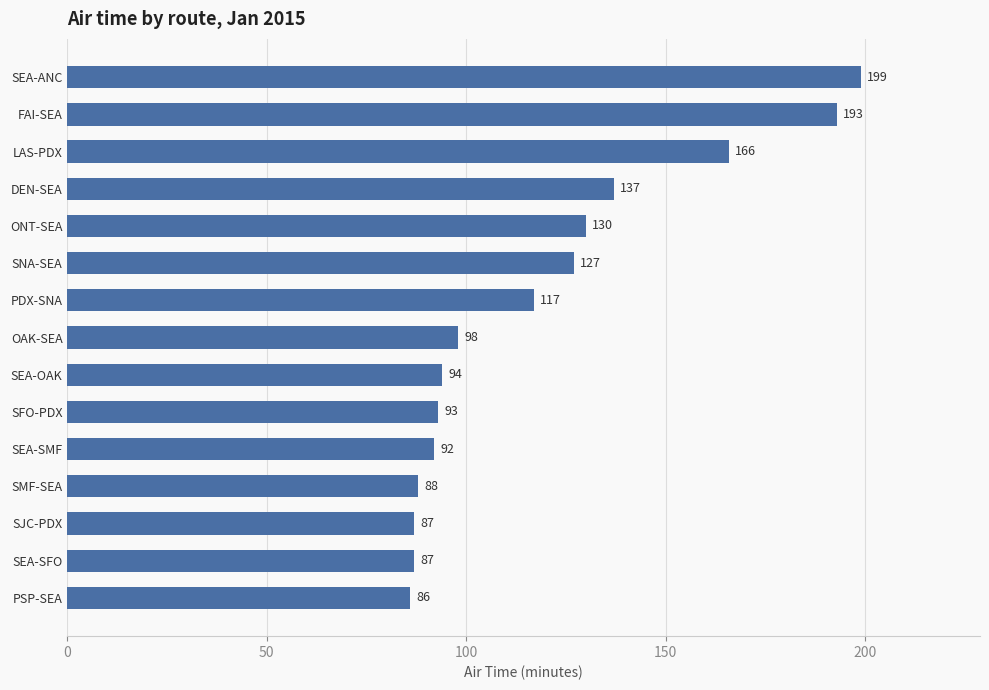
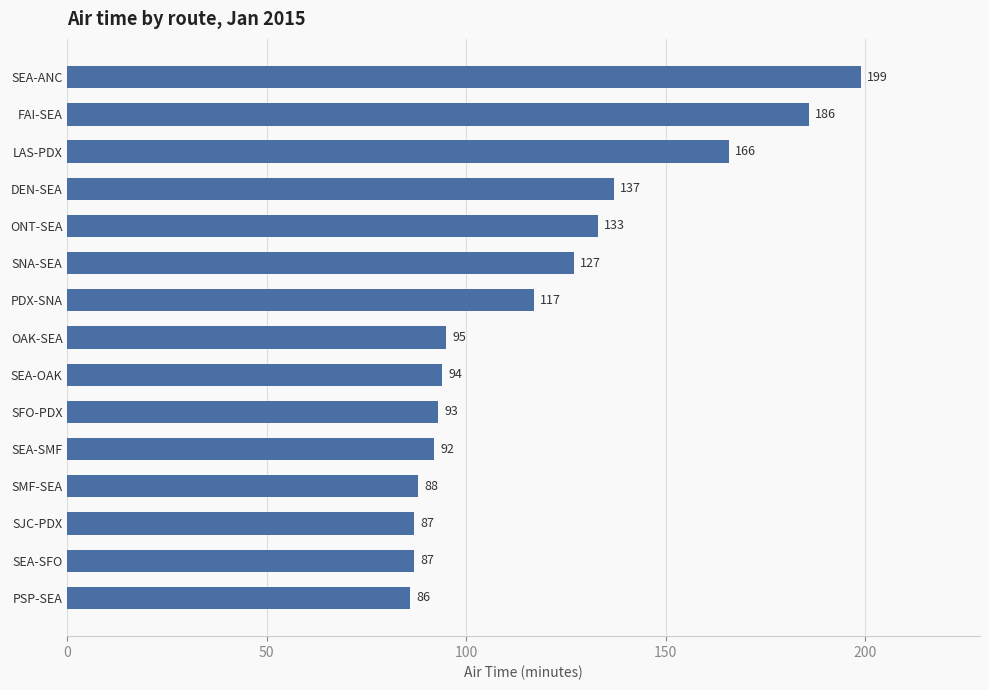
FAI-SEA: 193 -> 186
ONT-SEA: 130 -> 133
OAK-SEA: 98 -> 95
